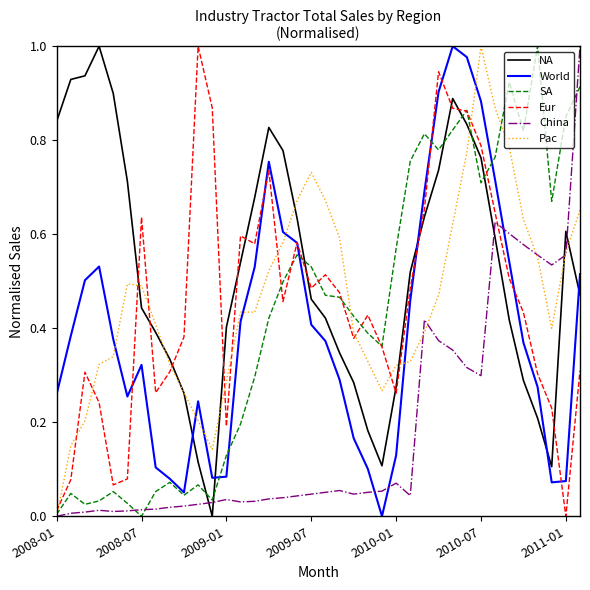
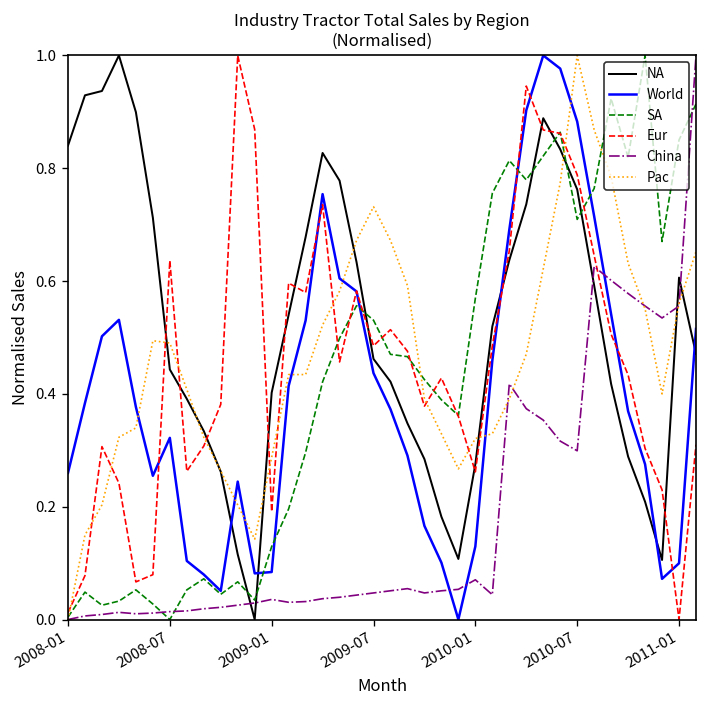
World, 2009-07: 0.41 -> 0.44
World, 2011-01: 0.07 -> 0.10
